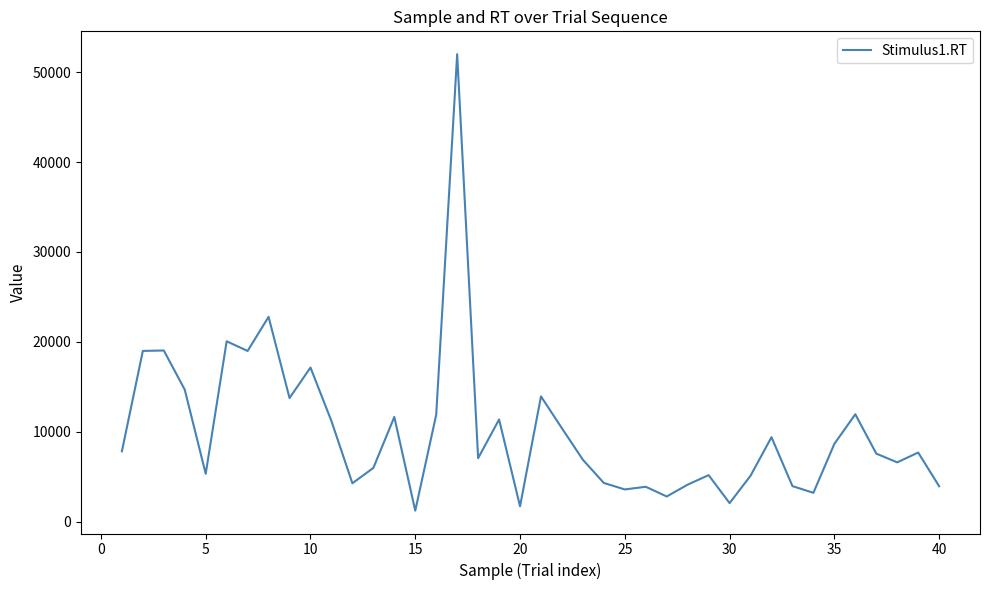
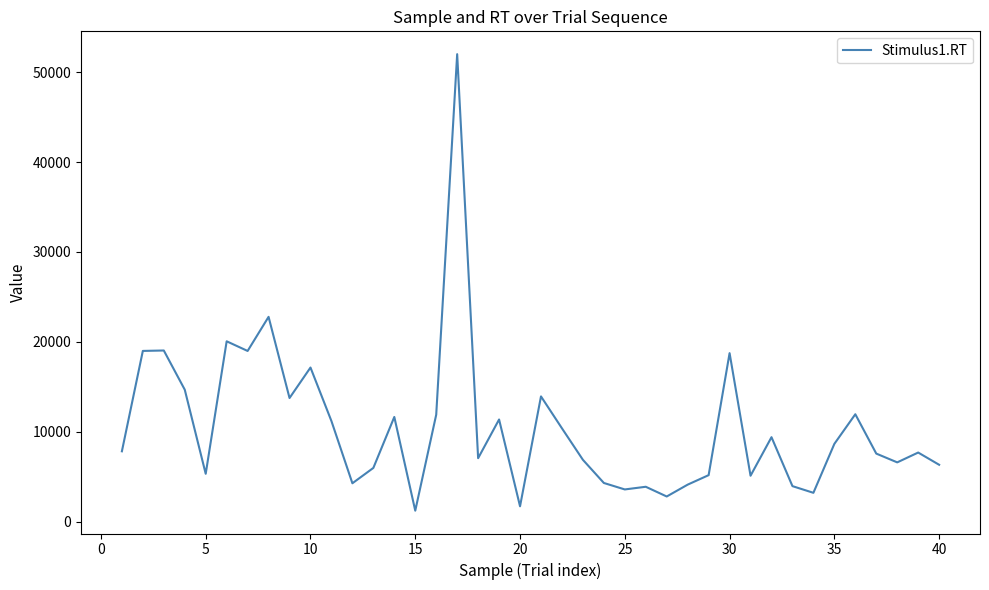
30: 2000 -> 19000
40: 4000 -> 6000
